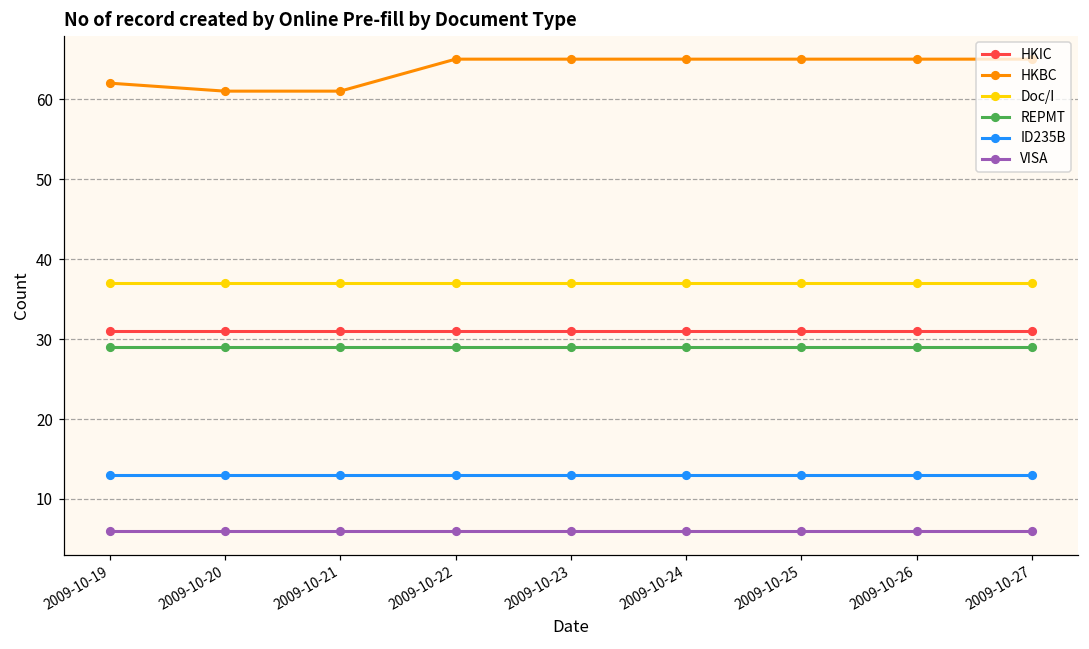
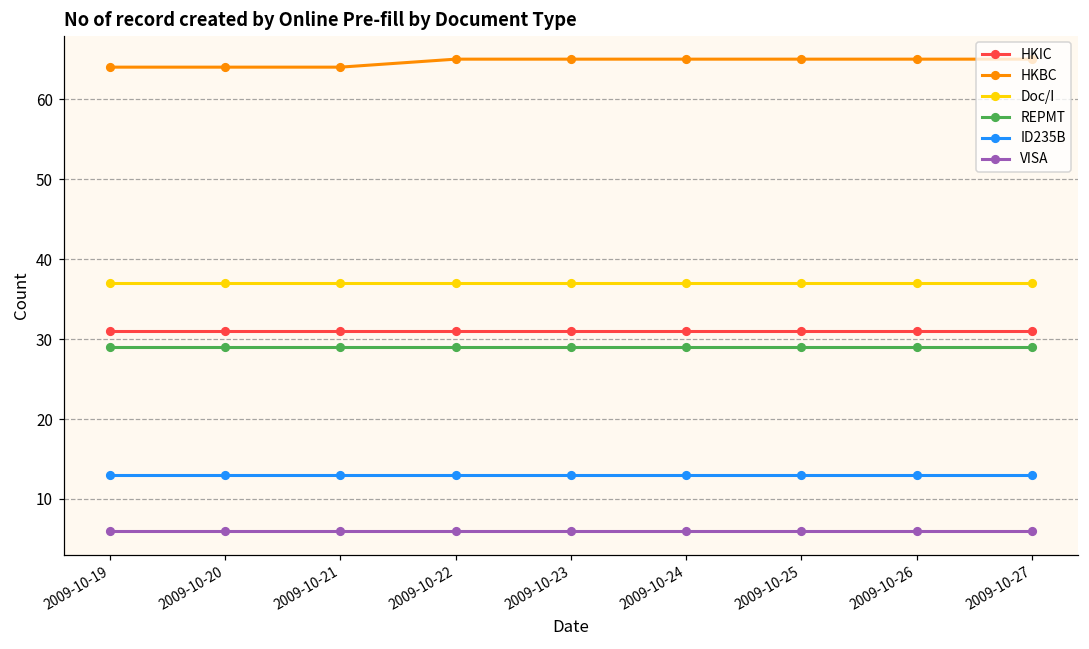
HKBC, 2009-10-19: 62 -> 64
HKBC, 2009-10-20: 61 -> 64
HKBC, 2009-10-21: 61 -> 64
